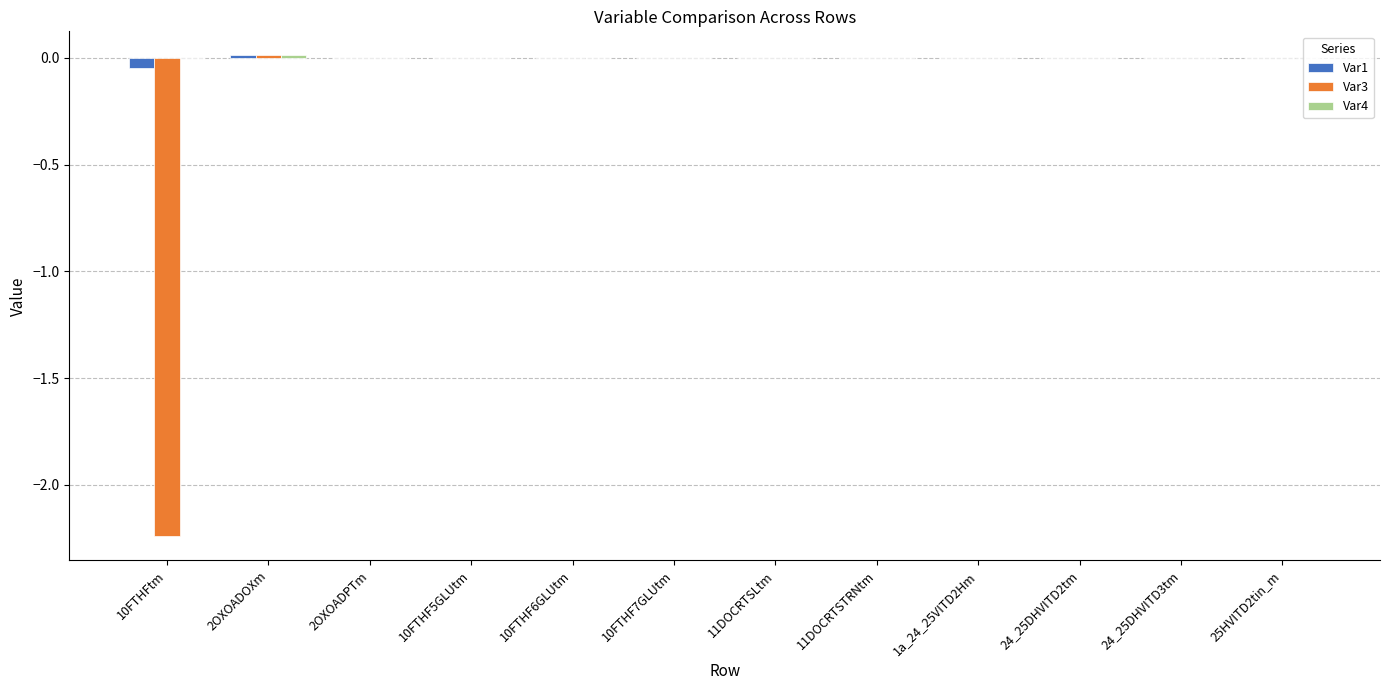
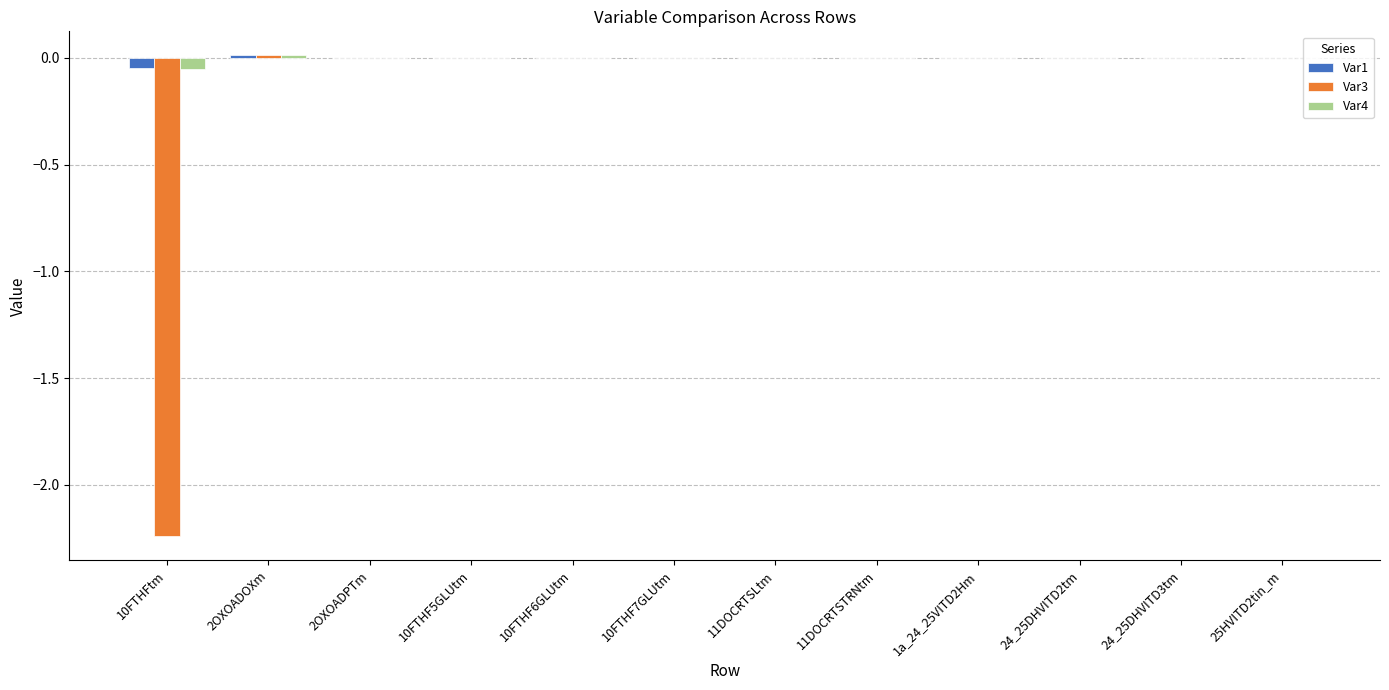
Var4, 10FTHFtm: 0.00 -> -0.05
